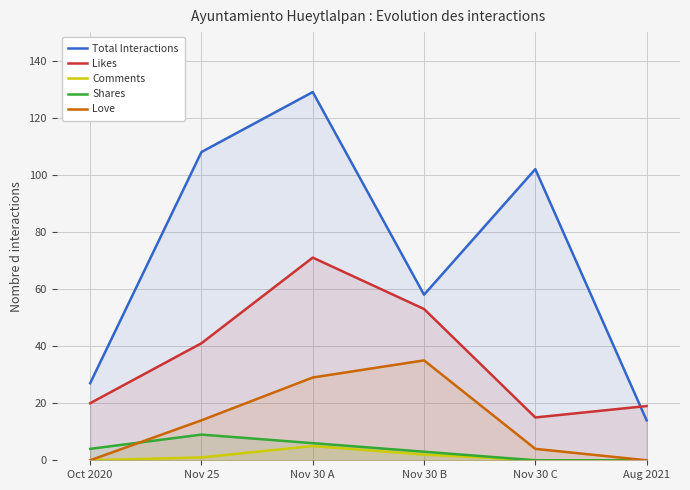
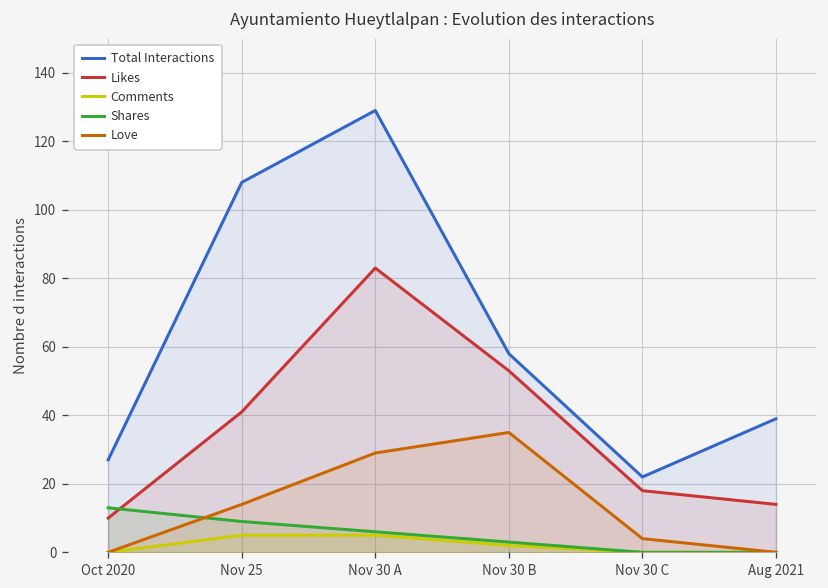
Likes, Oct 2020: 20 -> 10
Shares, Oct 2020: 4 -> 13
Comments, Nov 25: 1 -> 5
Likes, Nov 30 A: 71 -> 83
Total Interactions, Nov 30 C: 102 -> 22
Likes, Nov 30 C: 15 -> 18
Total Interactions, Aug 2021: 14 -> 39
Likes, Aug 2021: 19 -> 14
